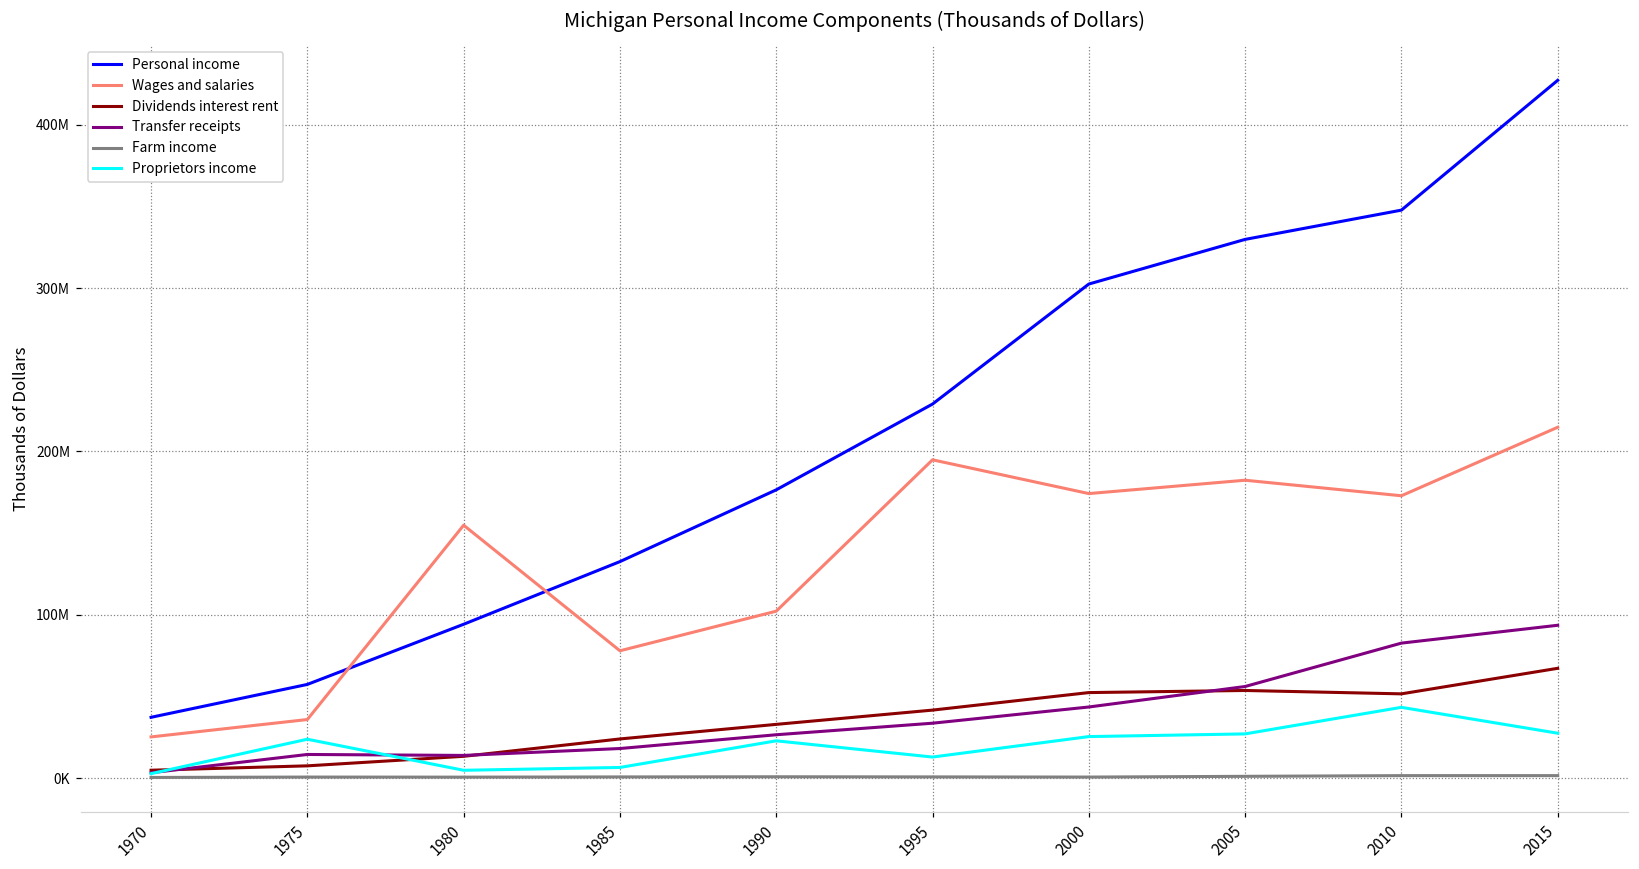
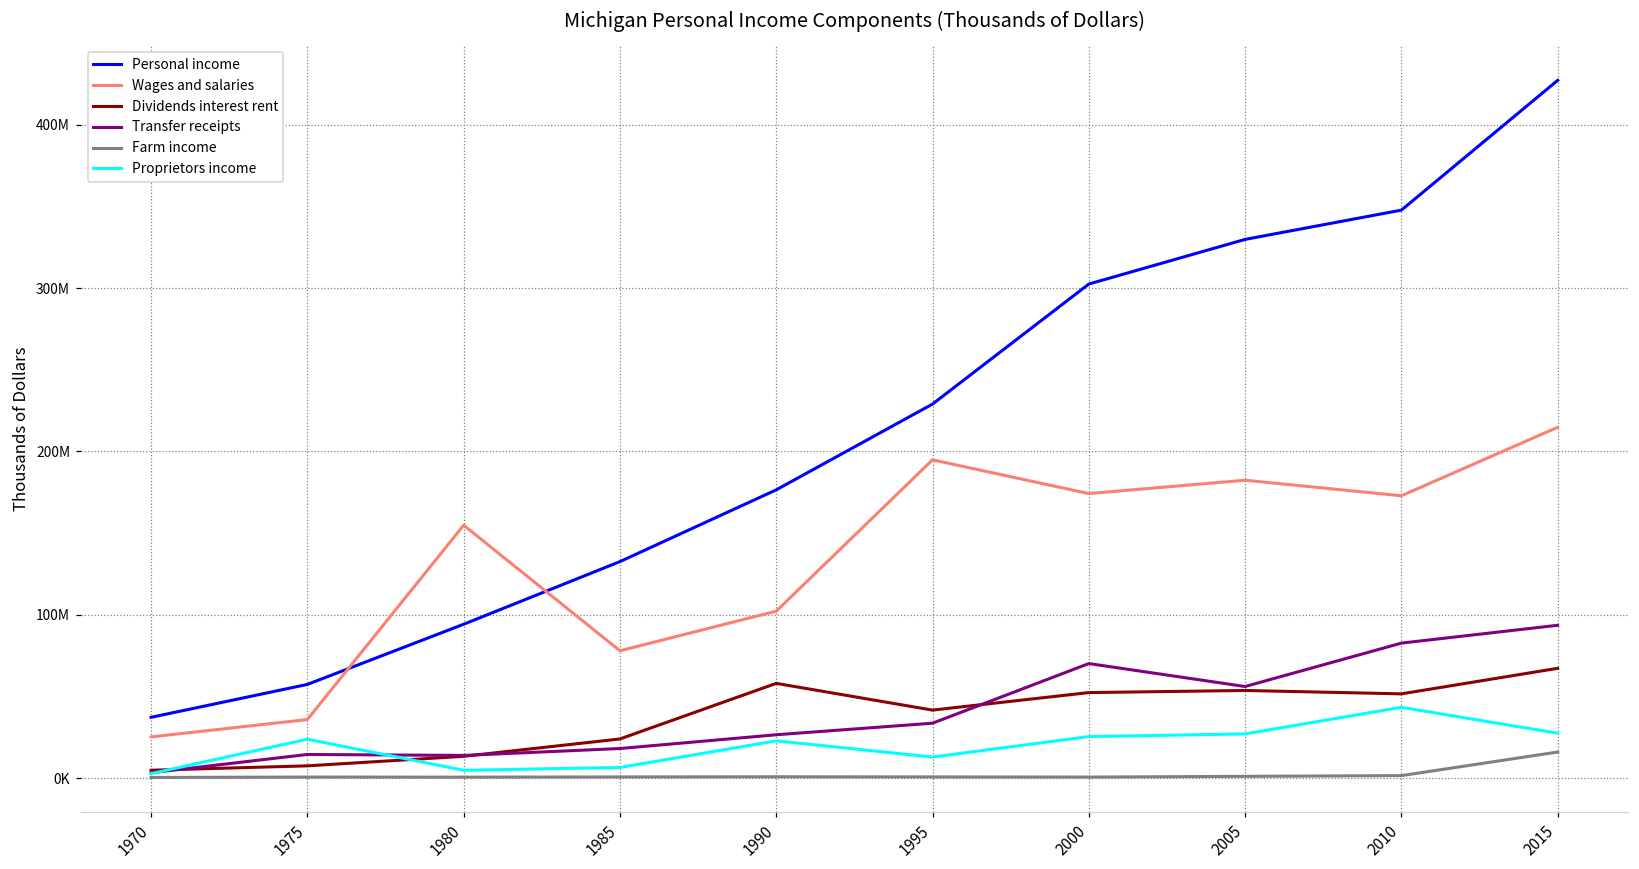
Dividends interest rent, 1990: 33000000 -> 58000000
Transfer receipts, 2000: 43000000 -> 70000000
Farm income, 2015: 1000000 -> 16000000
